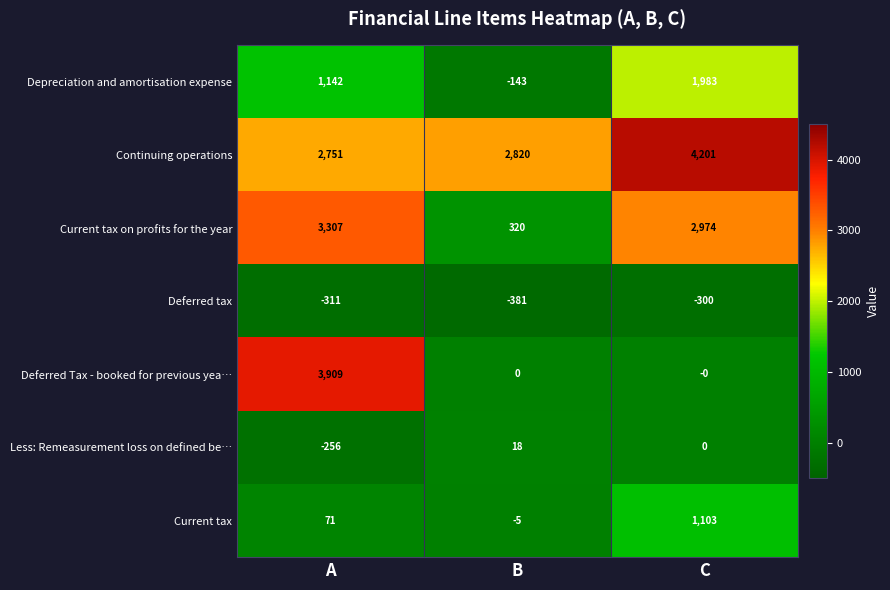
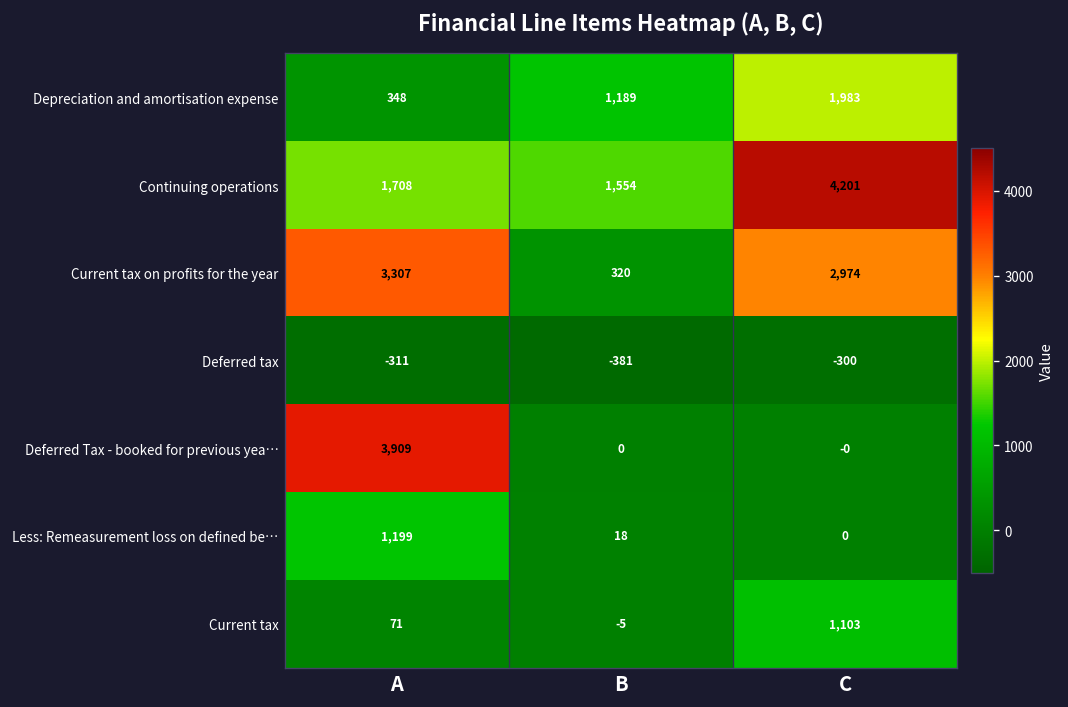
Depreciation and amortisation expense, A: 1,142 -> 348
Depreciation and amortisation expense, B: -143 -> 1,189
Continuing operations, A: 2,751 -> 1,708
Continuing operations, B: 2,820 -> 1,554
Less: Remeasurement loss on defined be…, A: -256 -> 1,199
